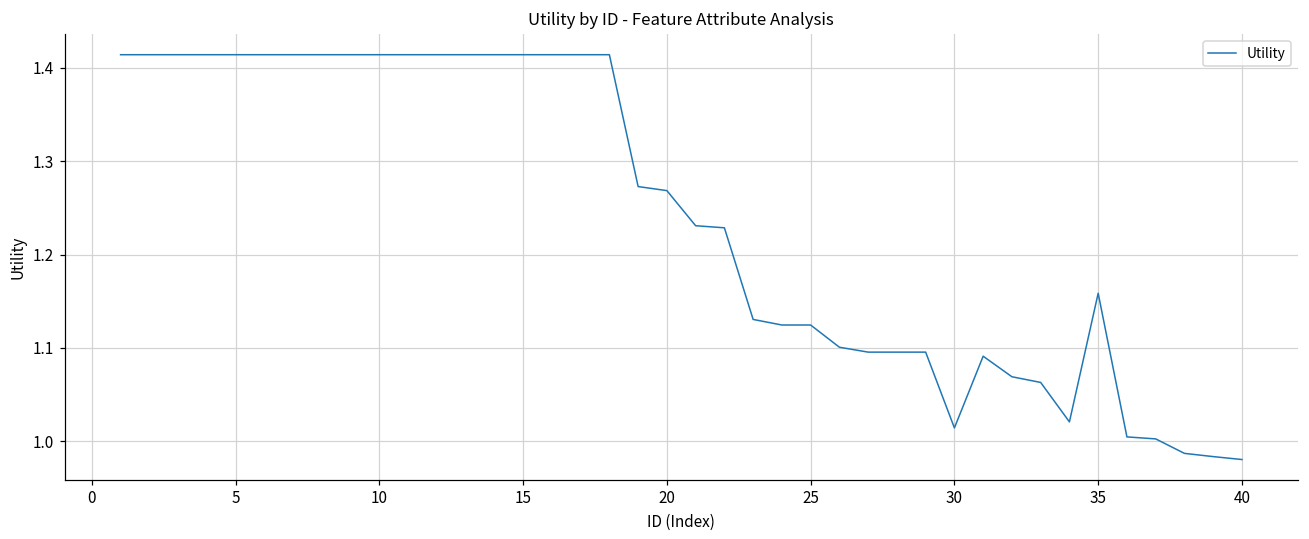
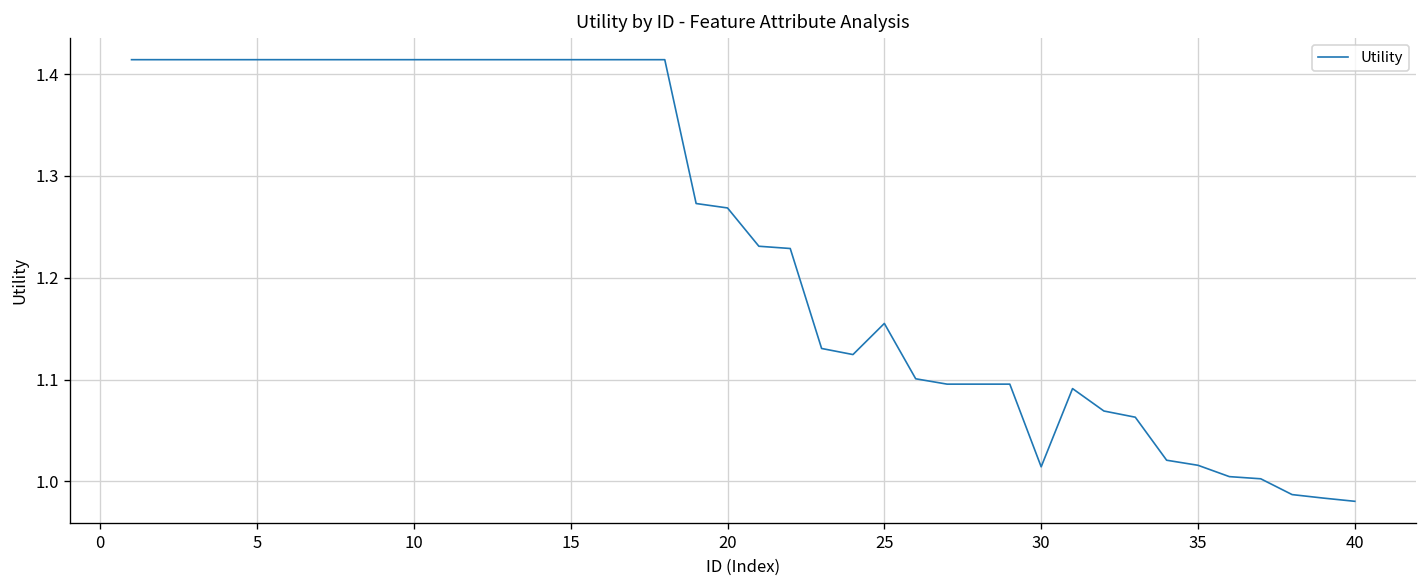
25: 1.12 -> 1.16
35: 1.16 -> 1.02
